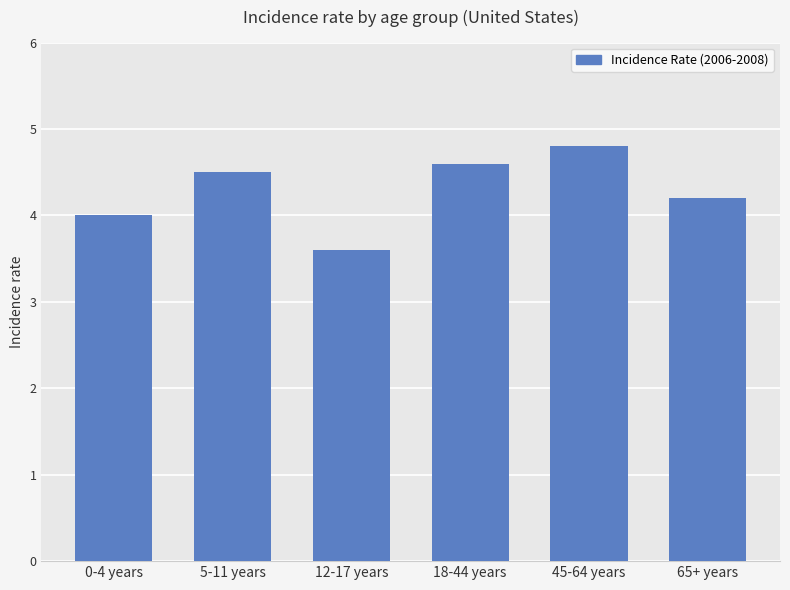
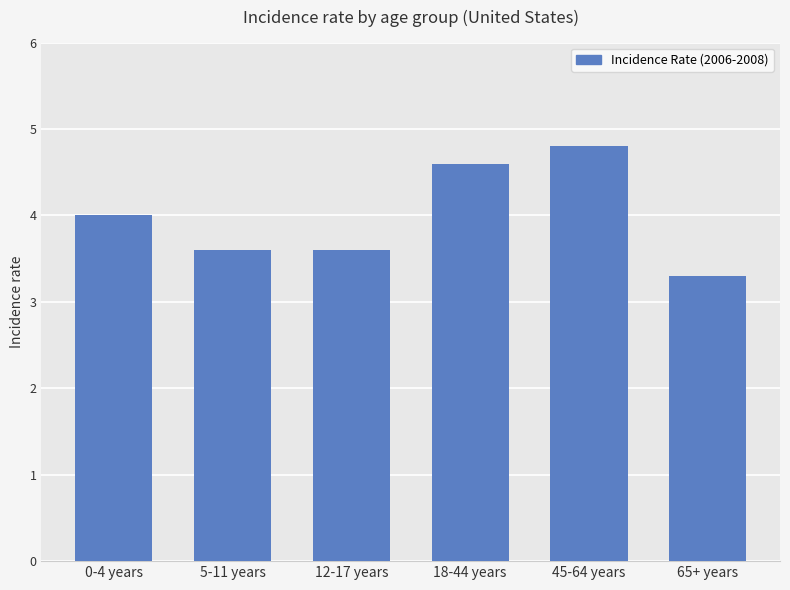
5-11 years: 4.5 -> 3.6
65+ years: 4.2 -> 3.3
